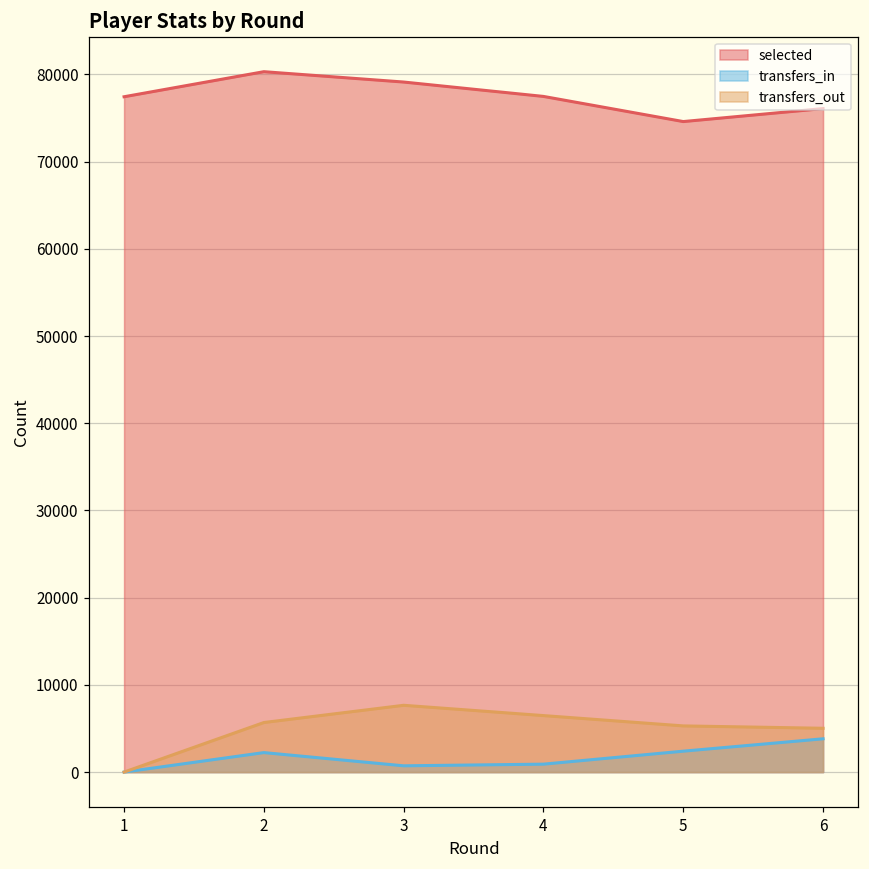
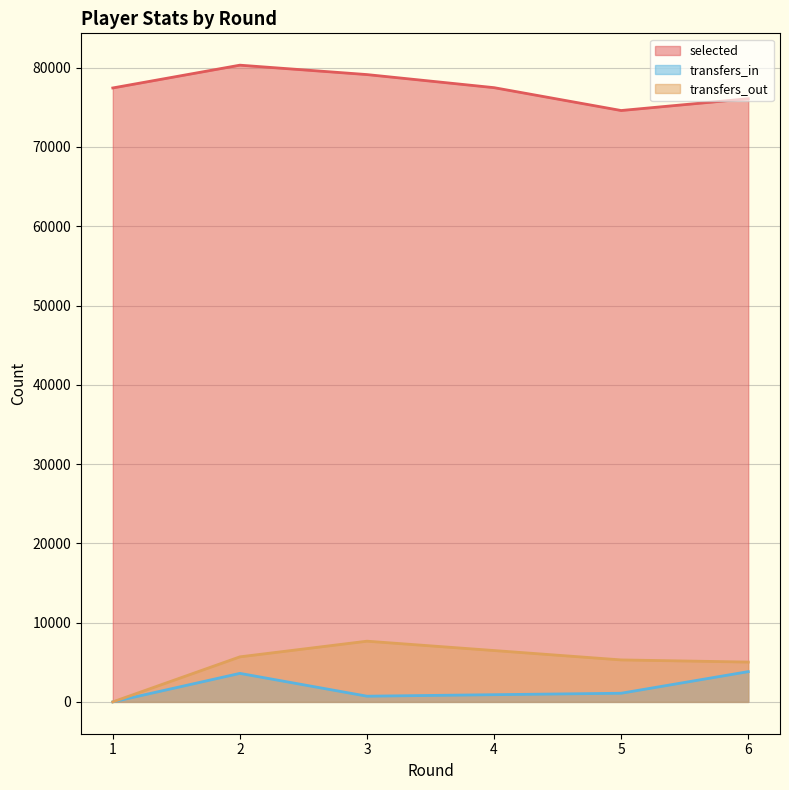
transfers_in, 2: 2000 -> 4000
transfers_in, 5: 2000 -> 1000
